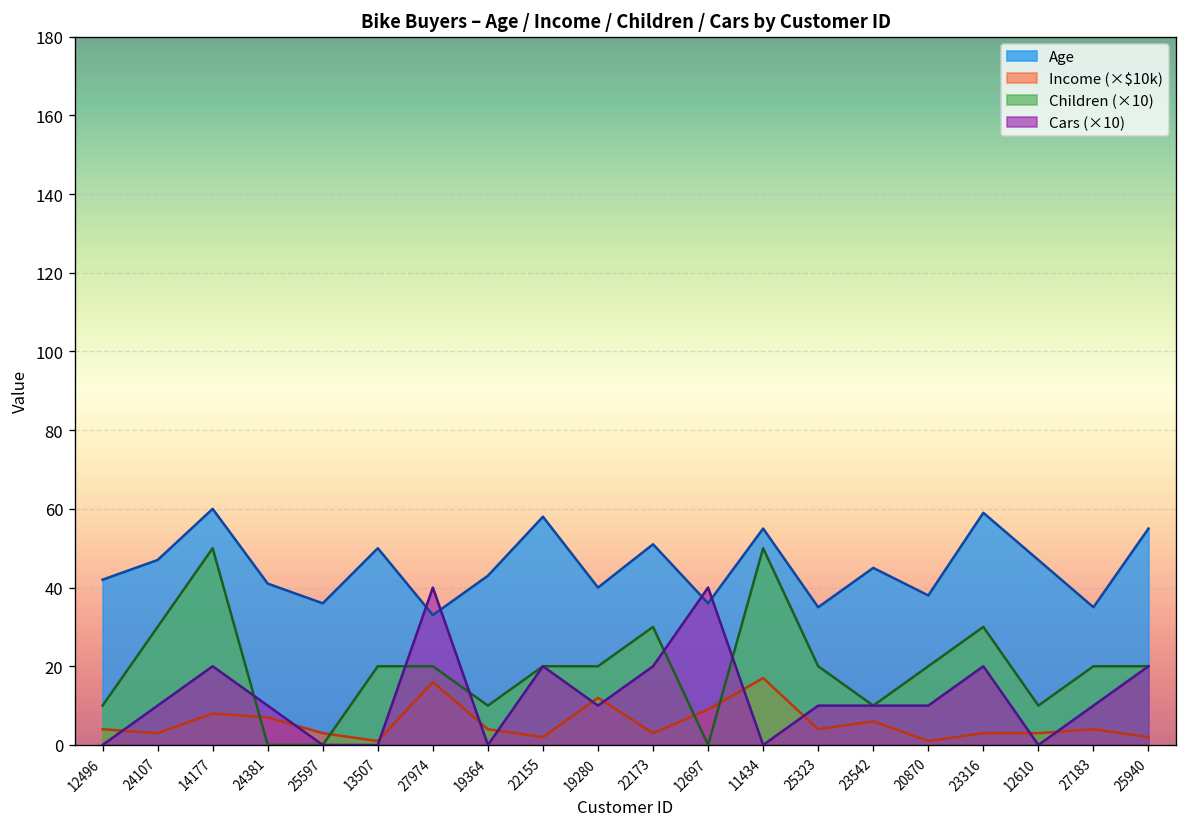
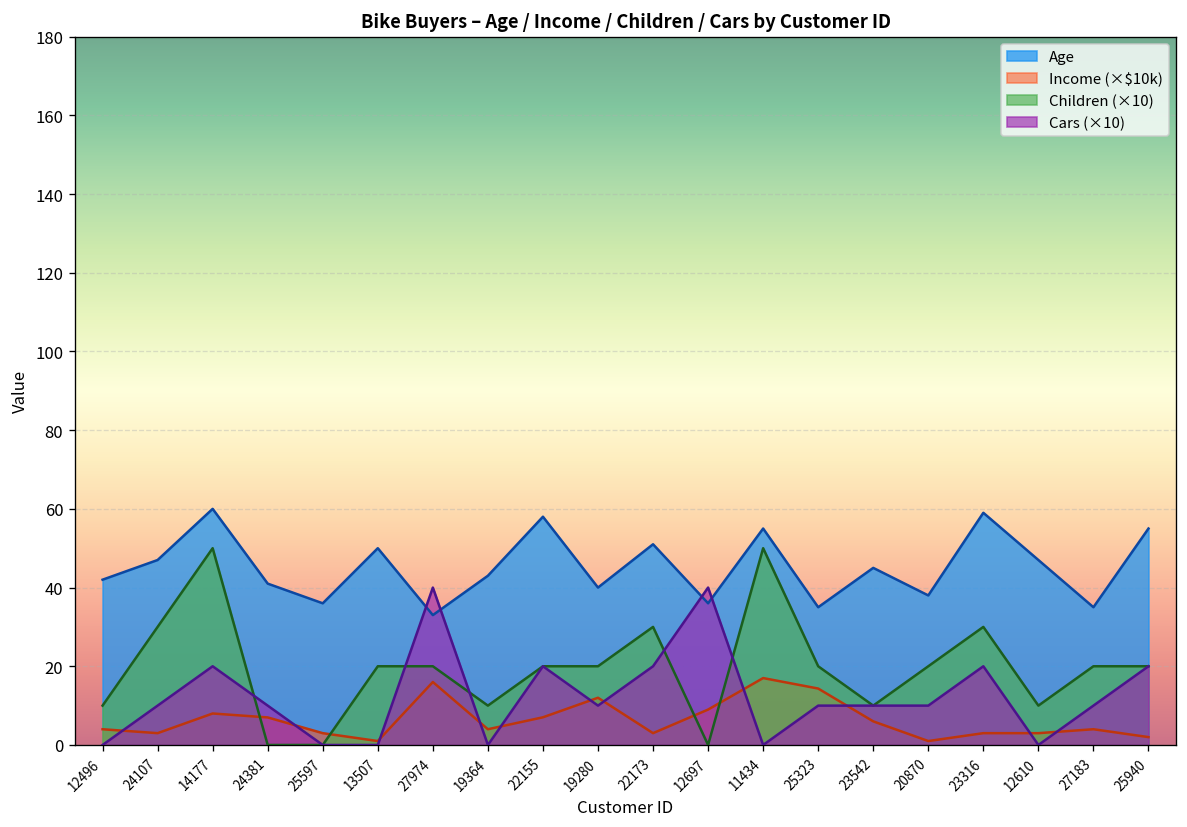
Income (×$10k), 22155: 2 -> 7
Income (×$10k), 25323: 4 -> 14
